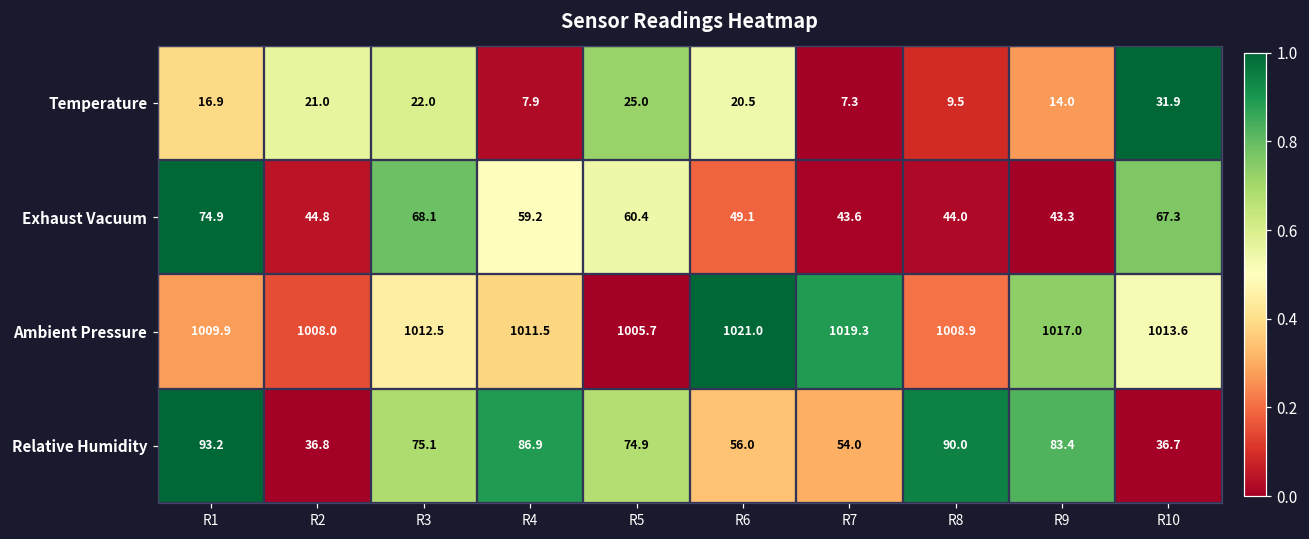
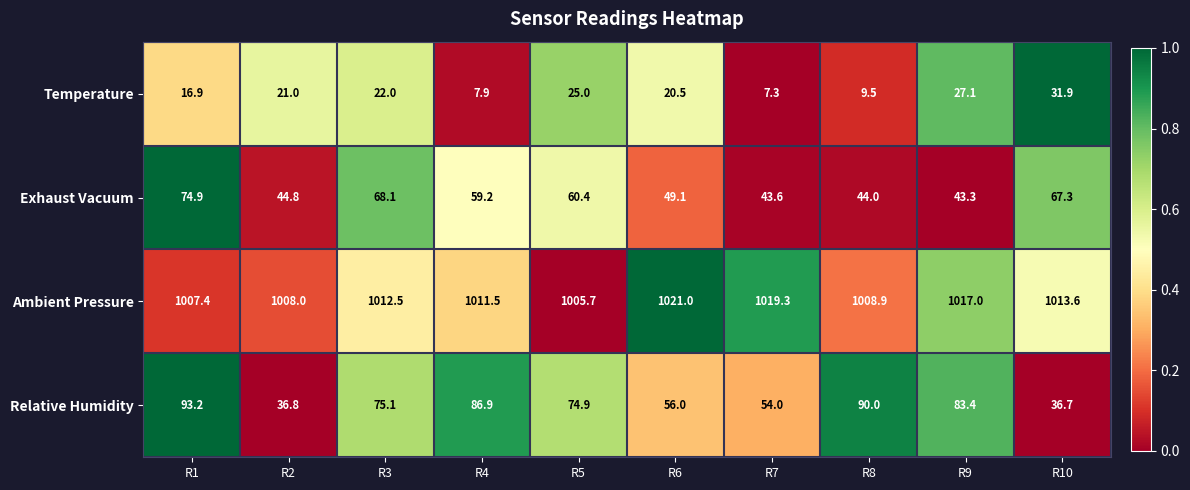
Temperature, R9: 14.0 -> 27.1
Ambient Pressure, R1: 1009.9 -> 1007.4
